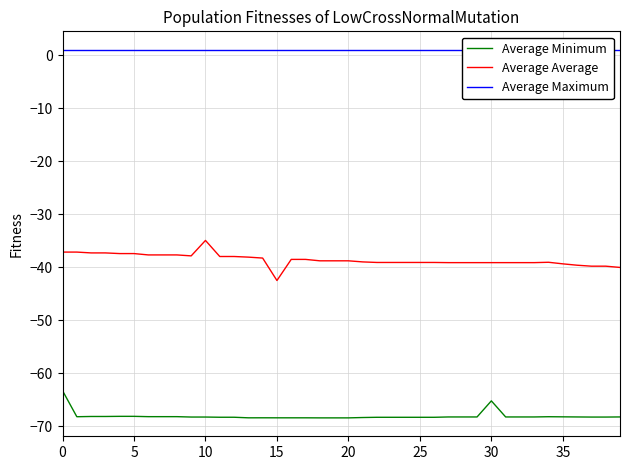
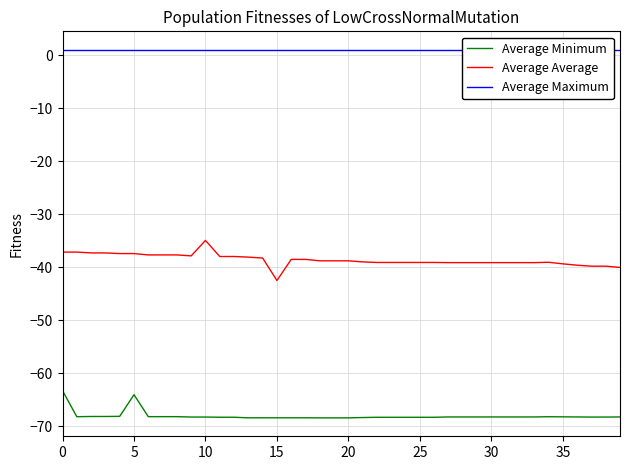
Average Minimum, 5: -68 -> -64
Average Minimum, 30: -65 -> -68
